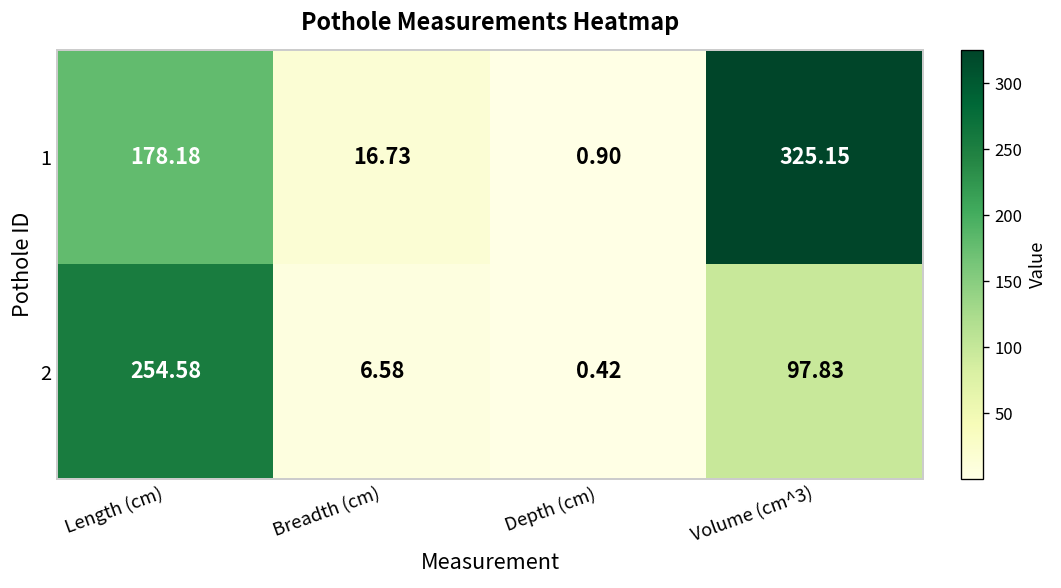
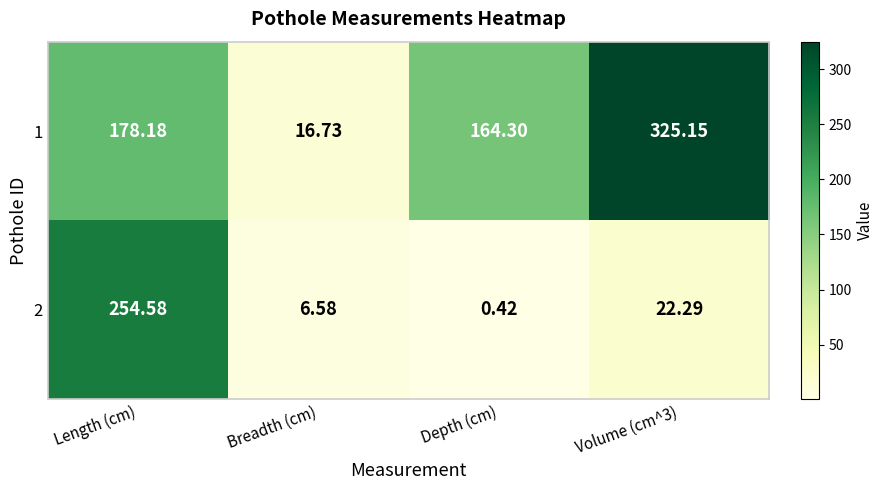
1, Depth (cm): 0.90 -> 164.30
2, Volume (cm^3): 97.83 -> 22.29
